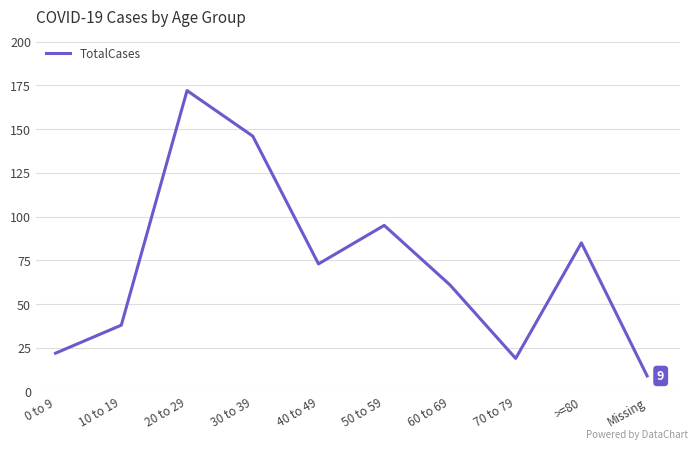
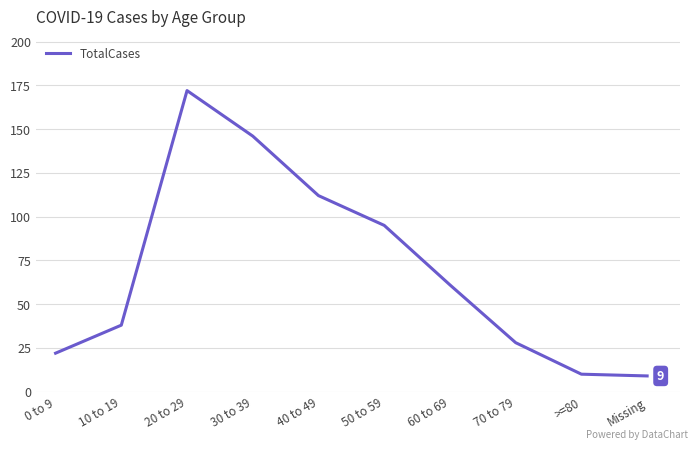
40 to 49: 73 -> 112
70 to 79: 19 -> 28
>=80: 85 -> 10
